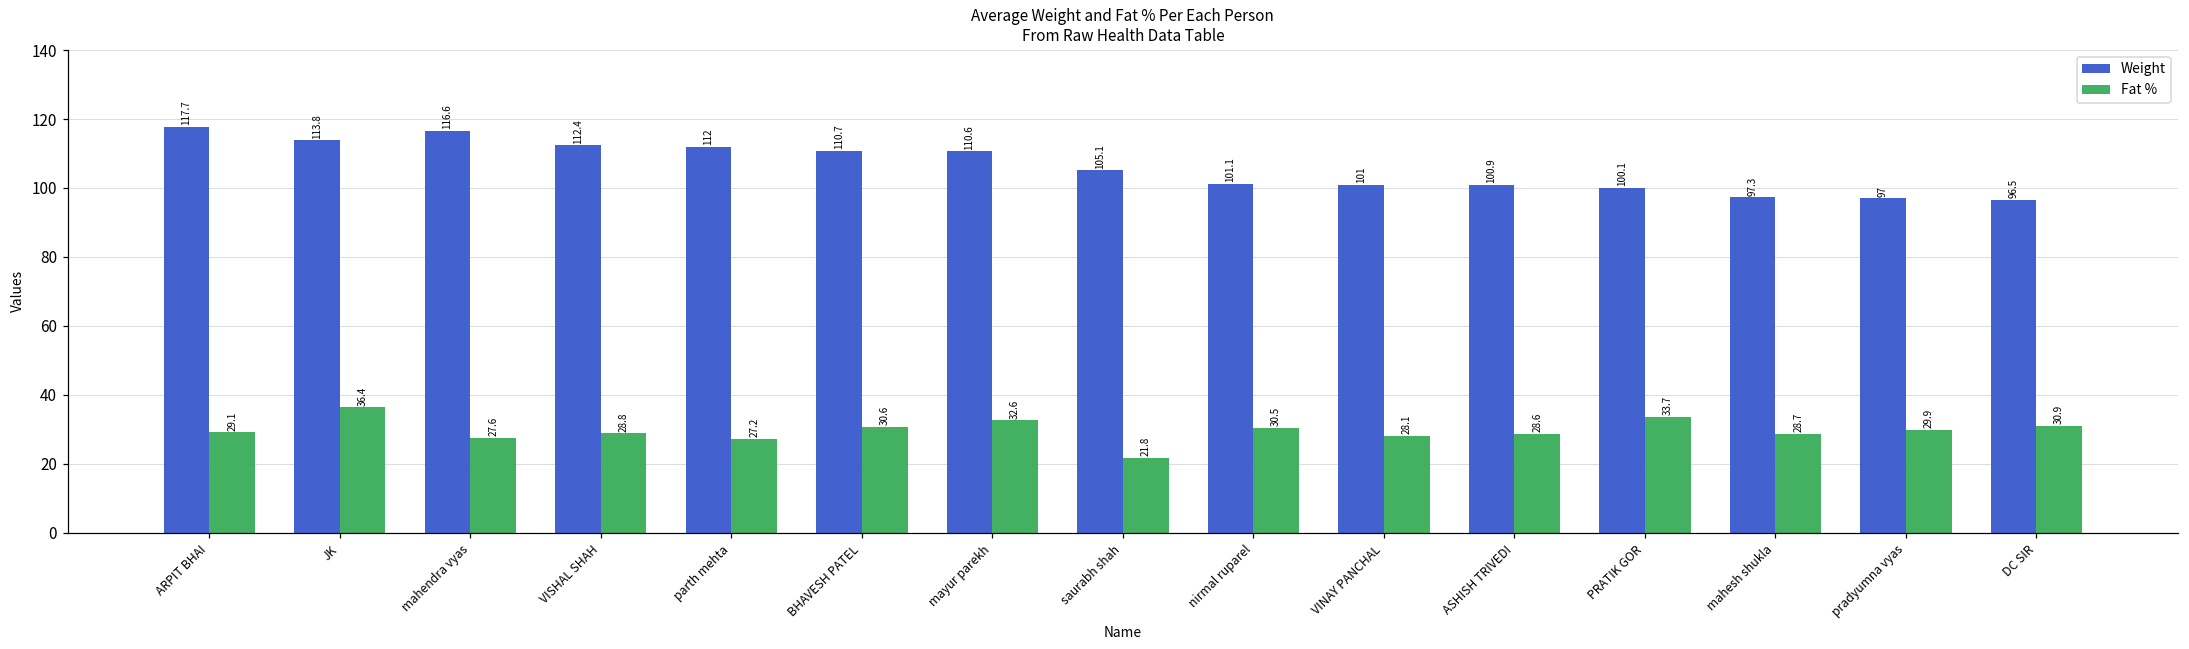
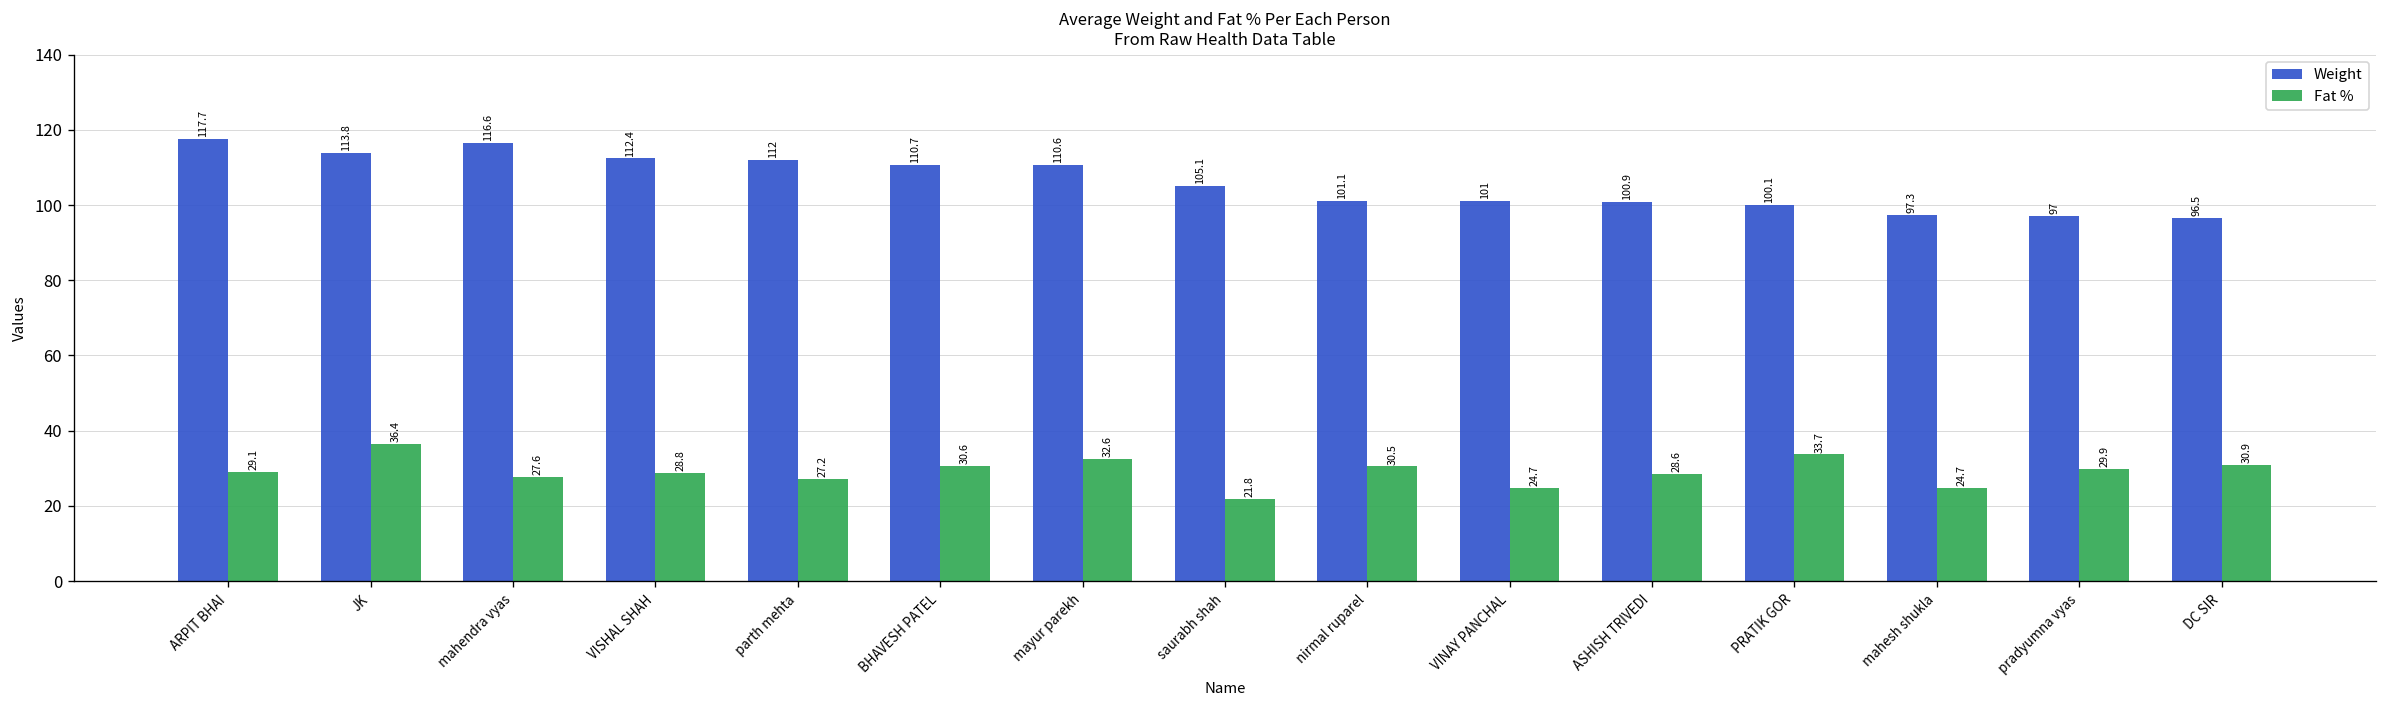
Fat %, VINAY PANCHAL: 28.1 -> 24.7
Fat %, mahesh shukla: 28.7 -> 24.7
